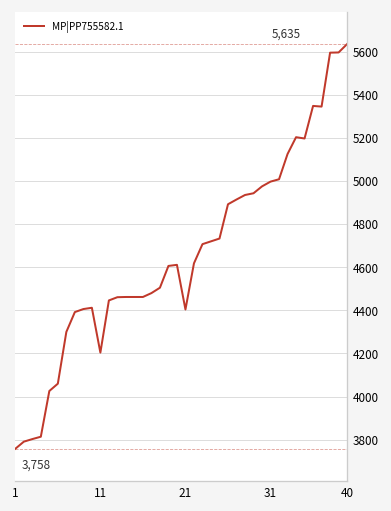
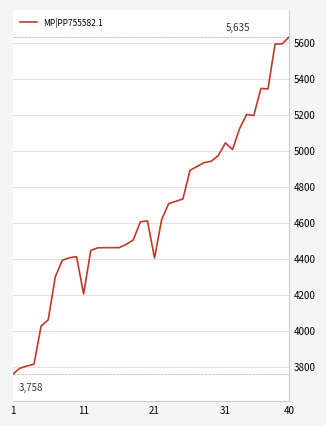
31: 5000 -> 5050
